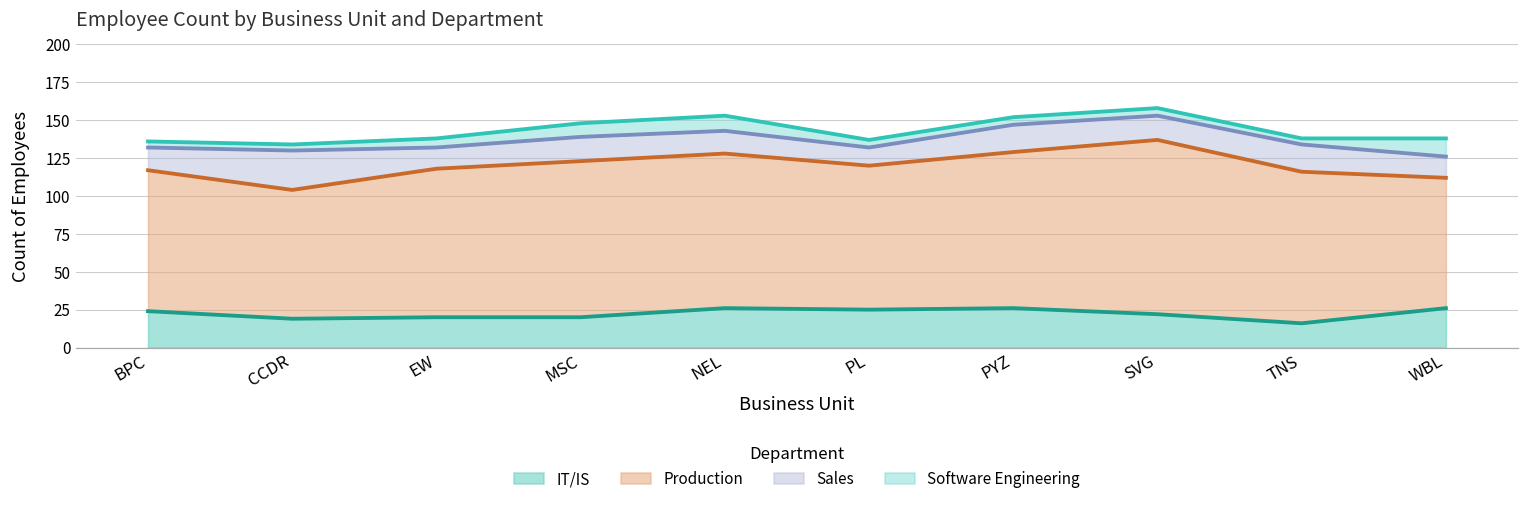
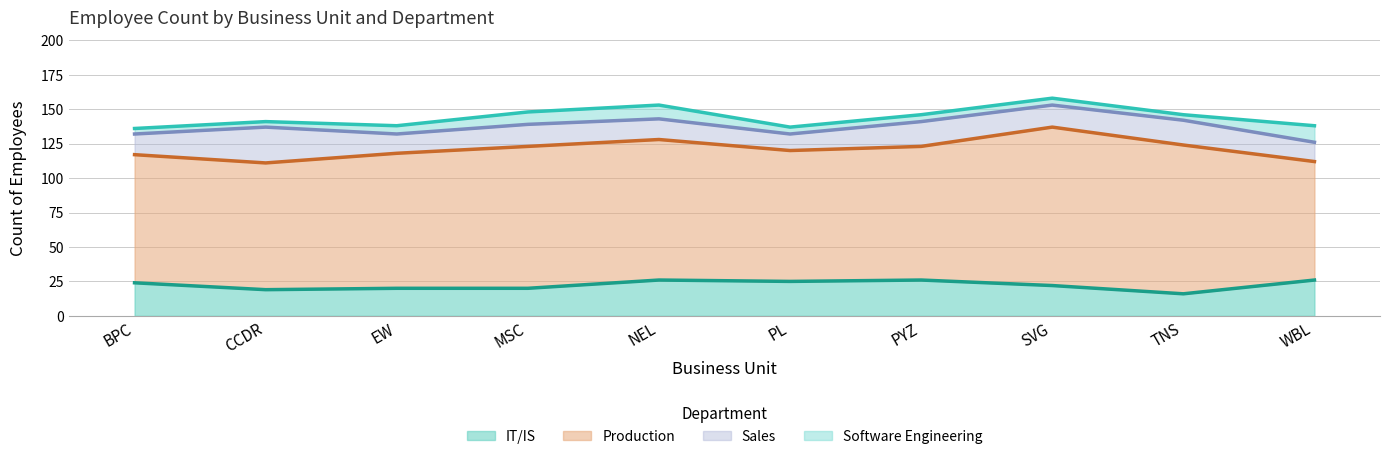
Production, CCDR: 85 -> 92
Production, PYZ: 103 -> 97
Production, TNS: 100 -> 108
